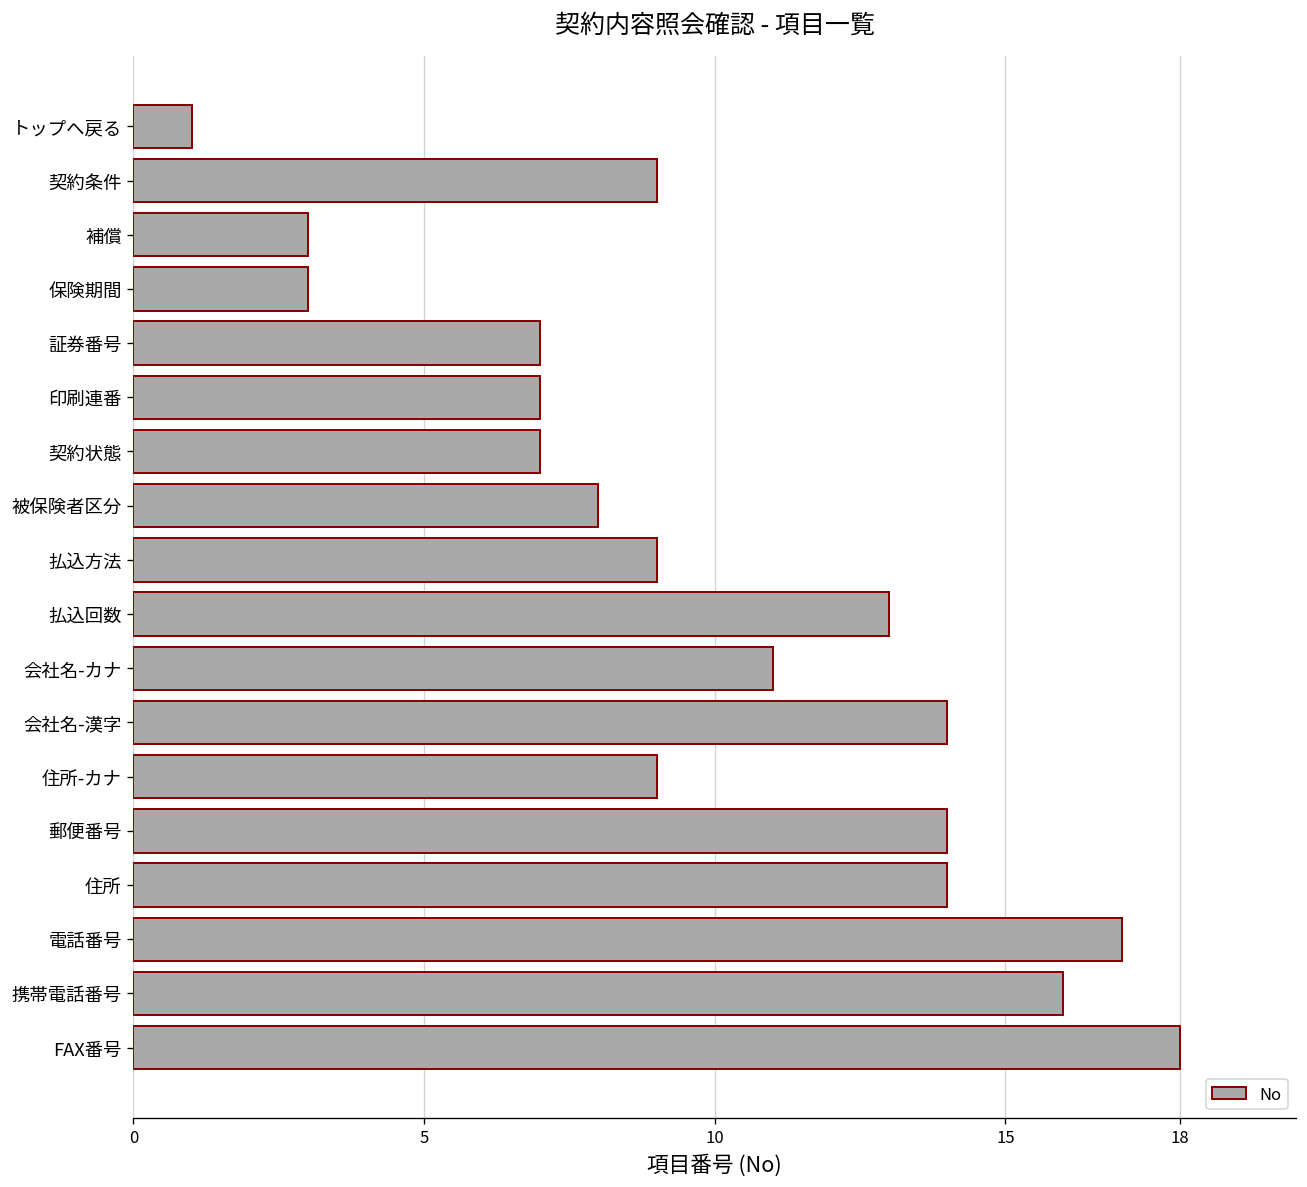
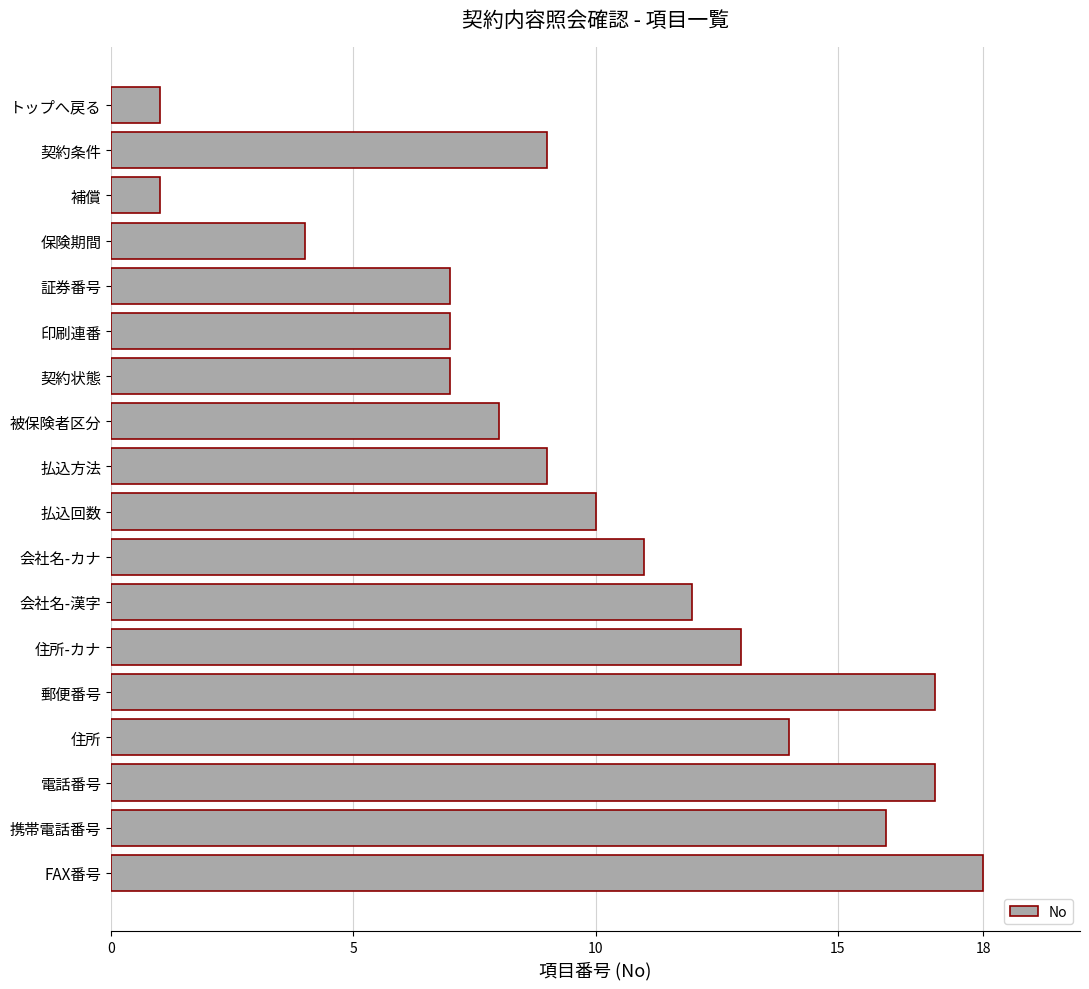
補償: 3 -> 1
保険期間: 3 -> 4
払込回数: 13 -> 10
会社名-漢字: 14 -> 12
住所-カナ: 9 -> 13
郵便番号: 14 -> 17
